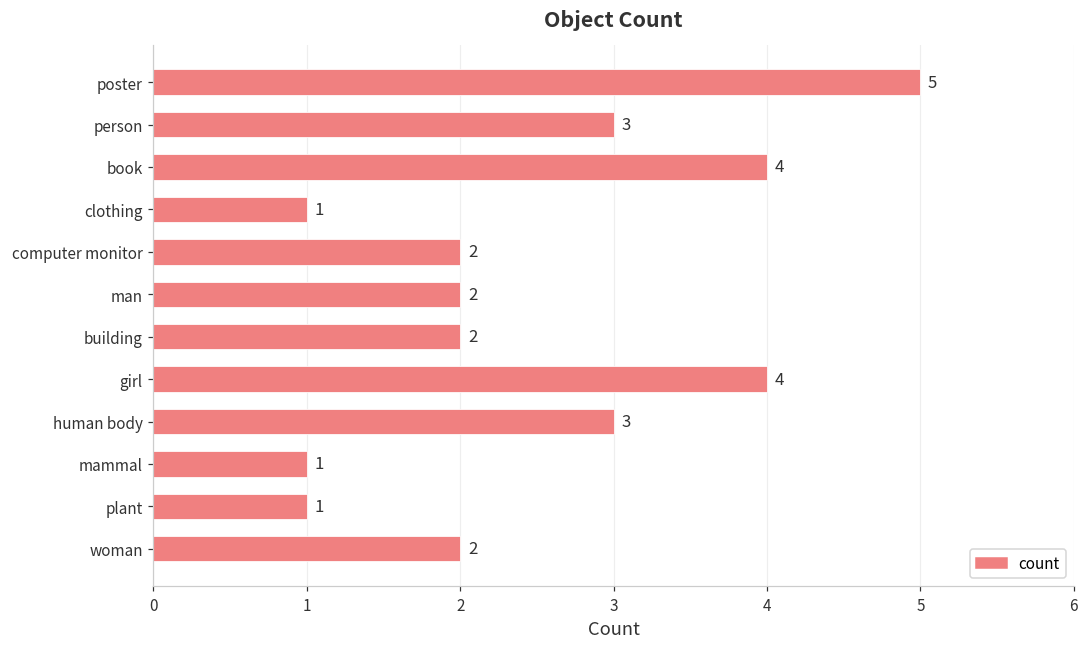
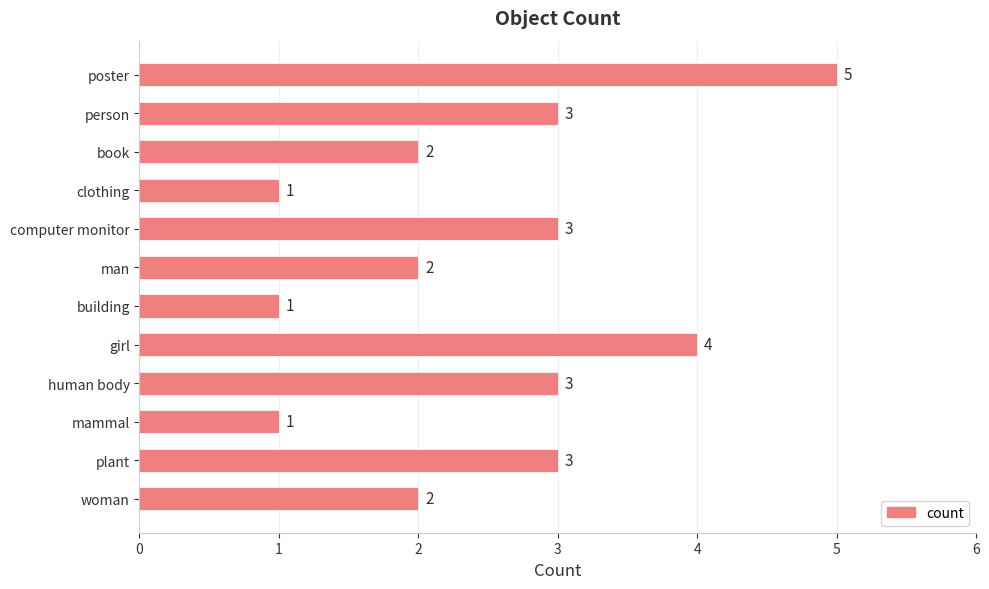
book: 4 -> 2
computer monitor: 2 -> 3
building: 2 -> 1
plant: 1 -> 3
